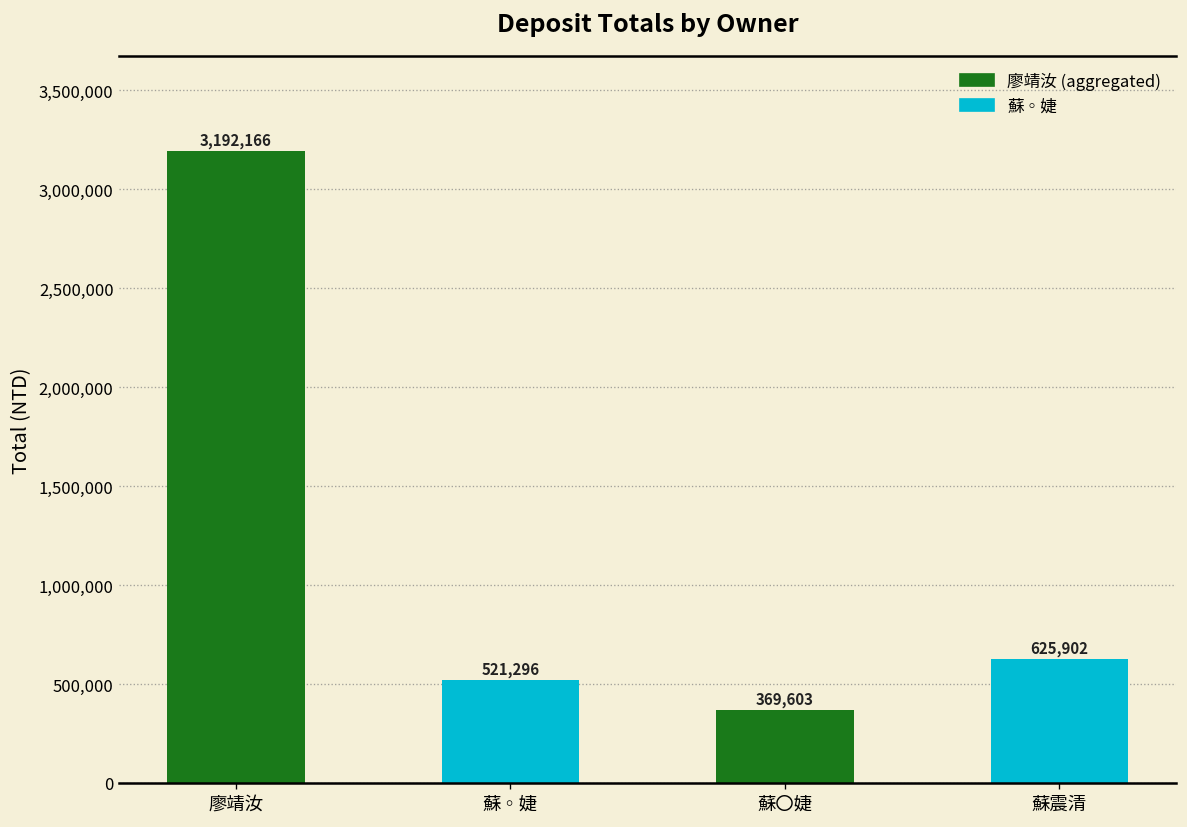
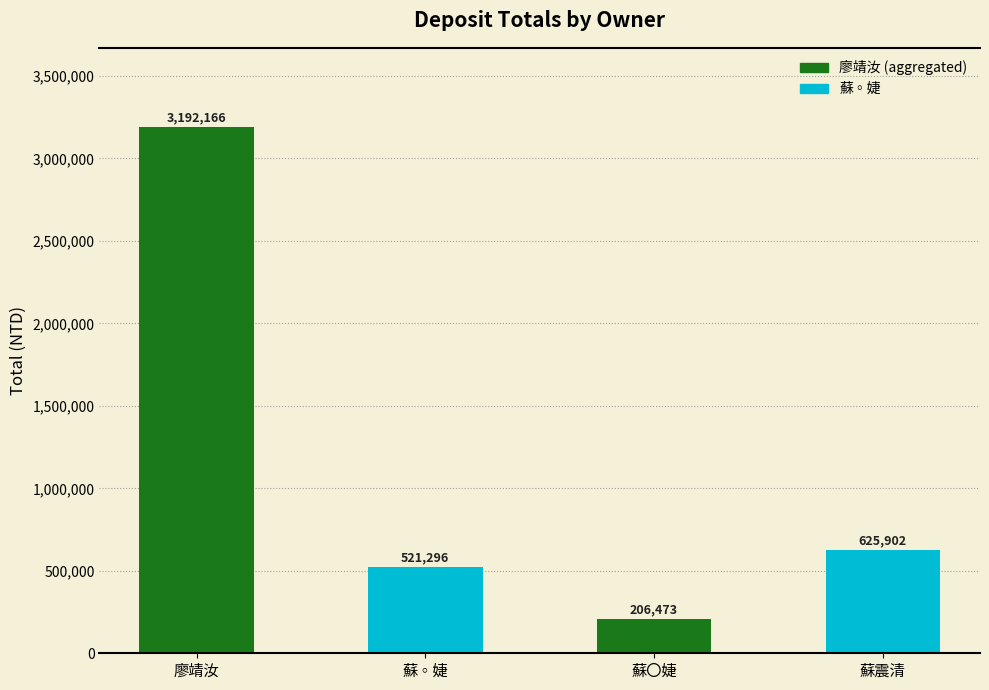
蘇〇婕: 369,603 -> 206,473
